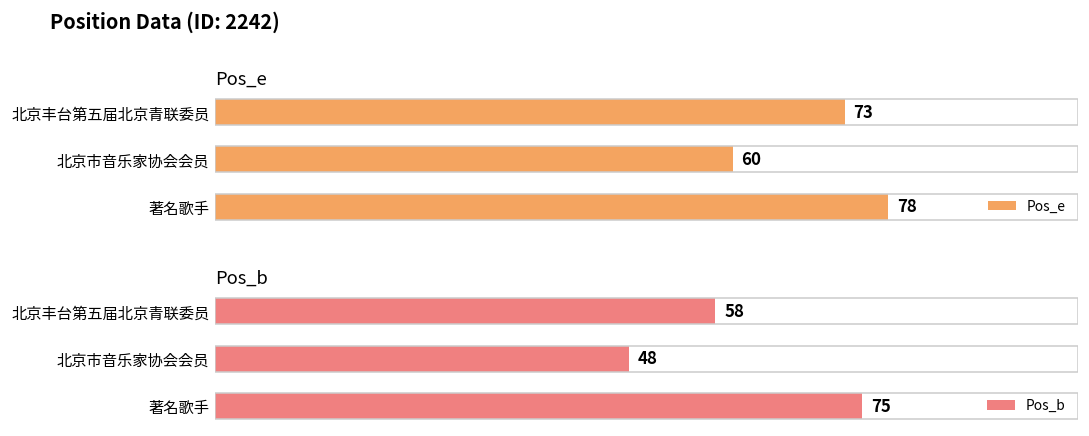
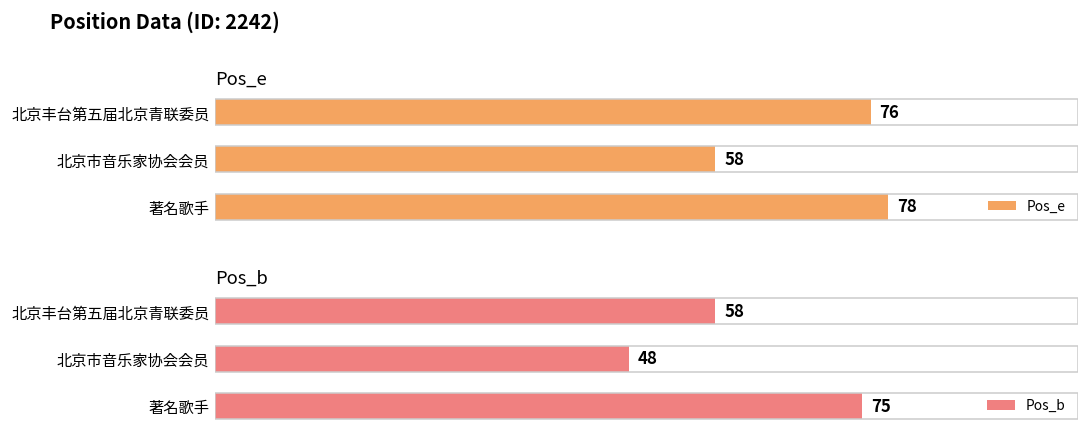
Pos_e, 北京丰台第五届北京青联委员: 73 -> 76
Pos_e, 北京市音乐家协会会员: 60 -> 58
